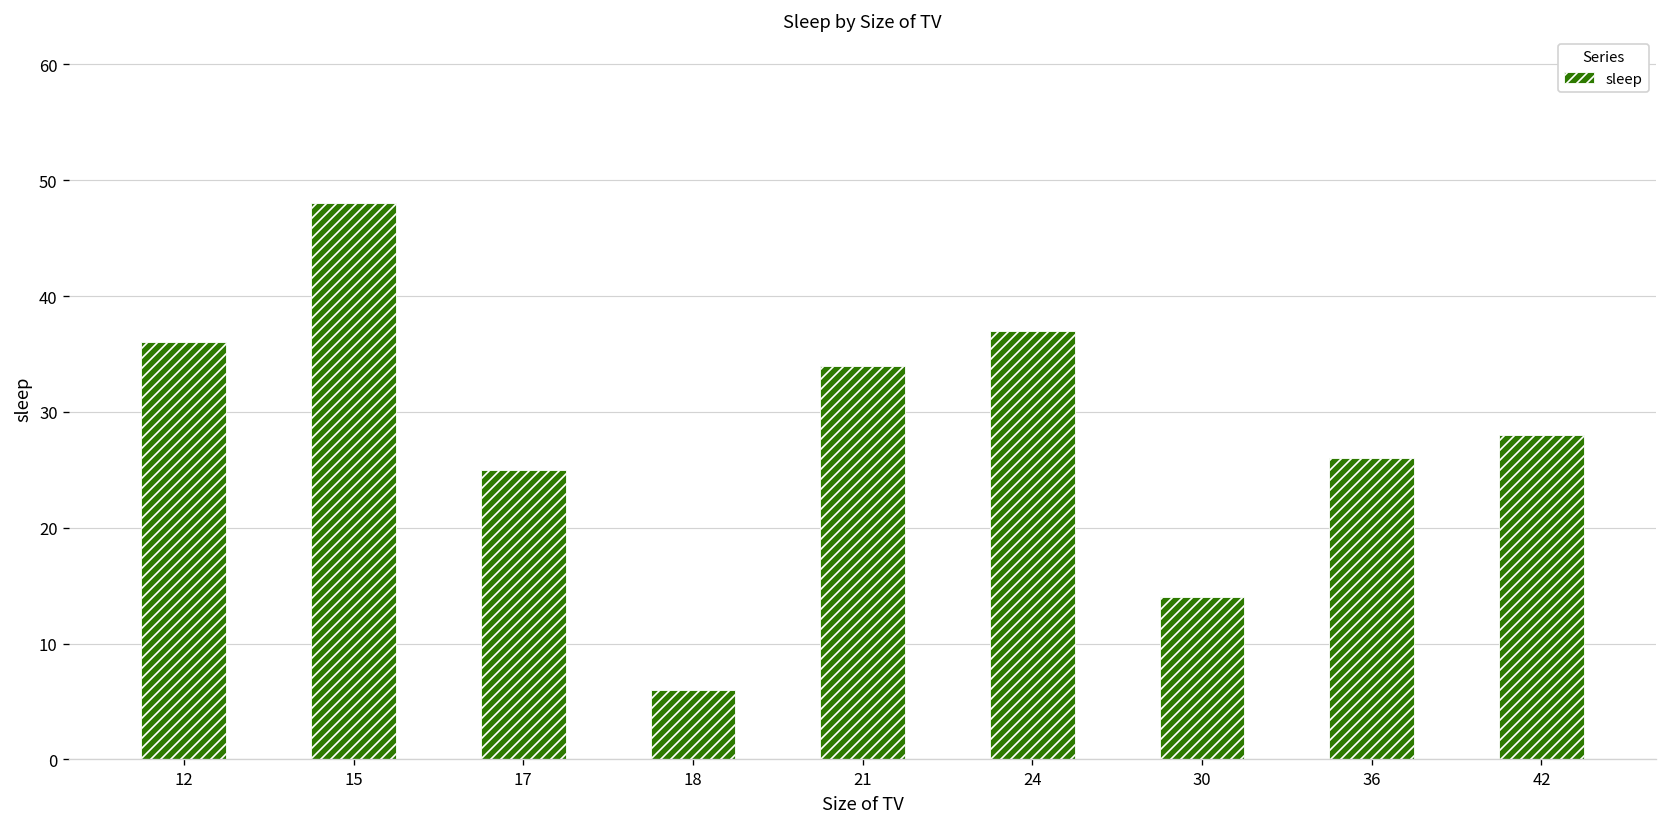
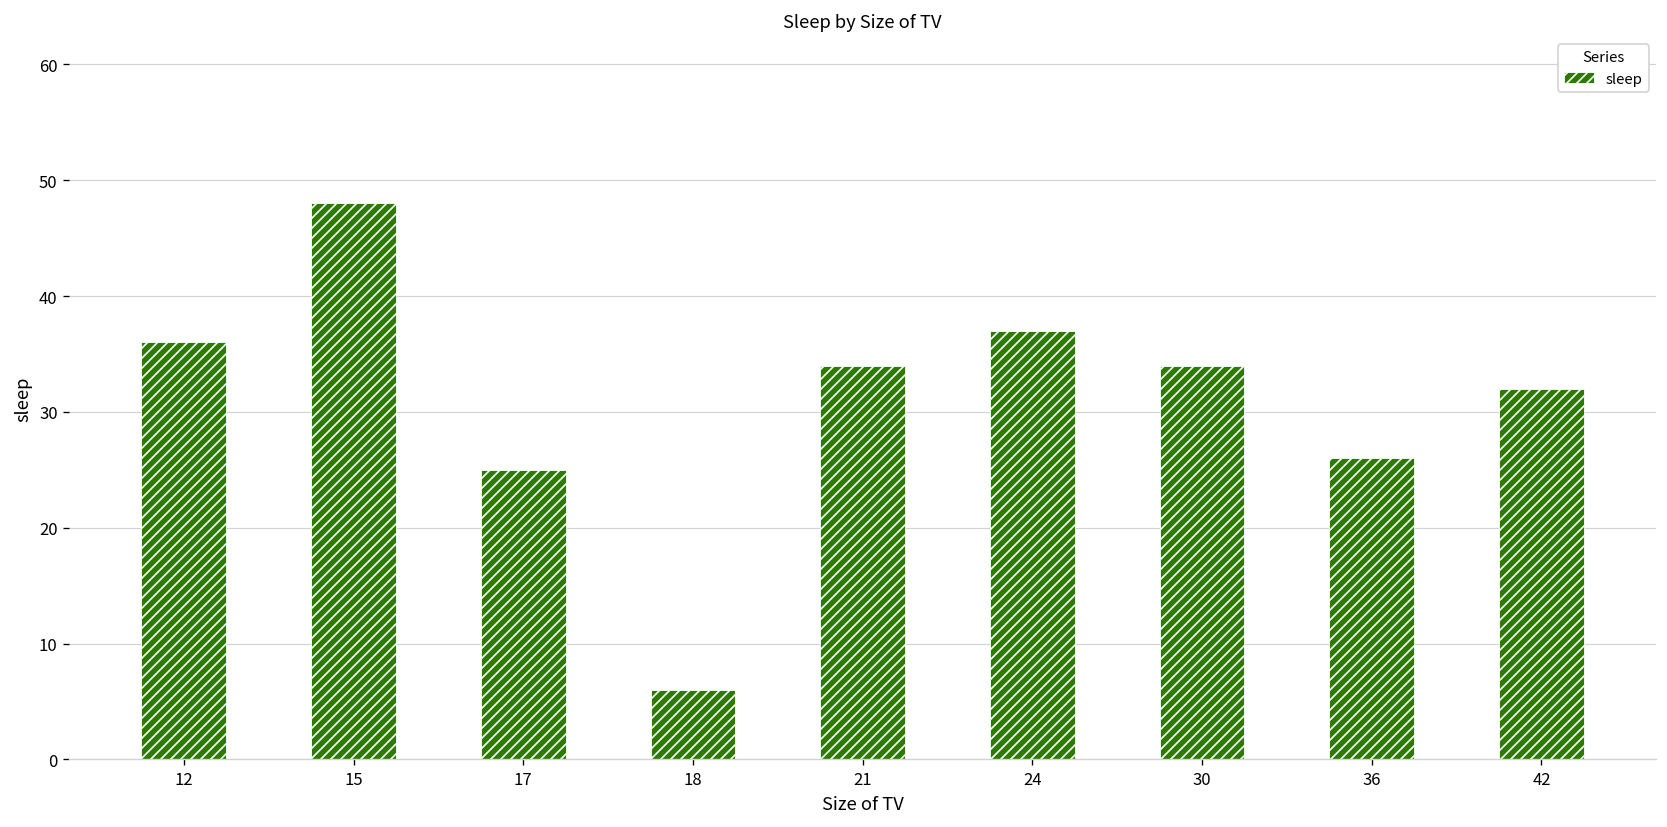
30: 14 -> 34
42: 28 -> 32
